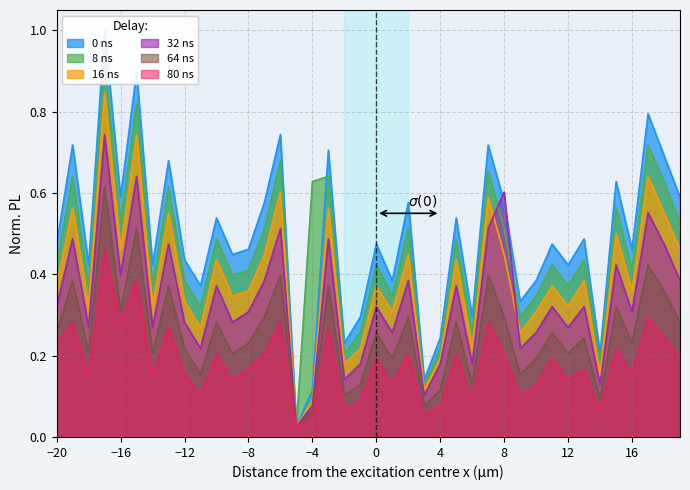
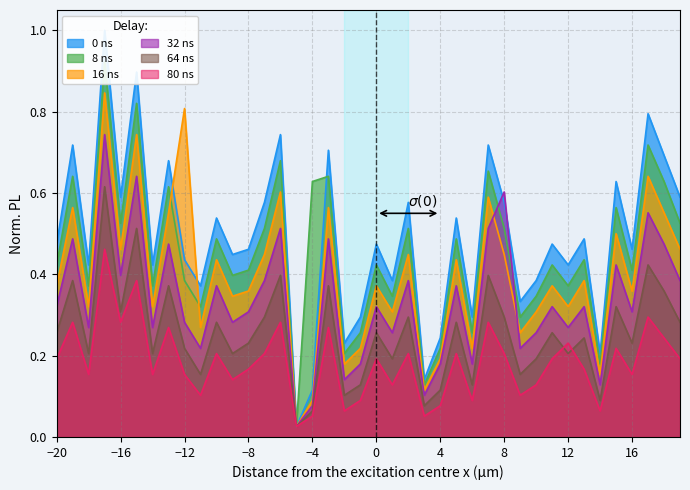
80 ns, −20: 0.23 -> 0.19
16 ns, −12: 0.33 -> 0.81
80 ns, 12: 0.14 -> 0.23
